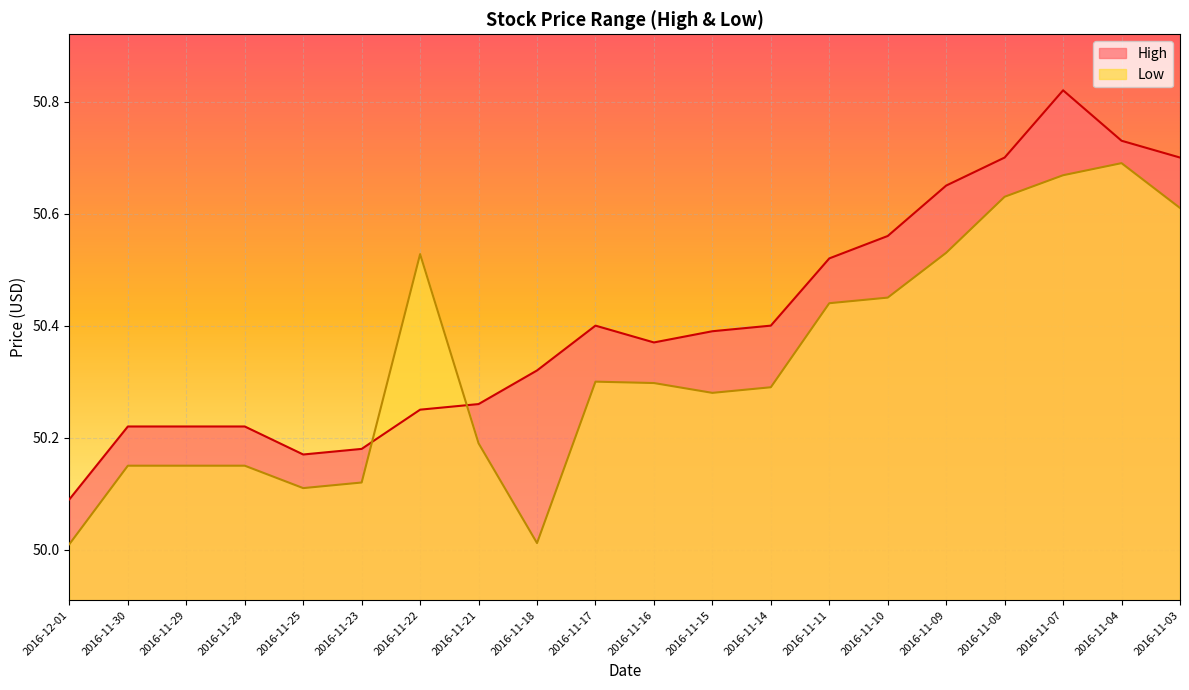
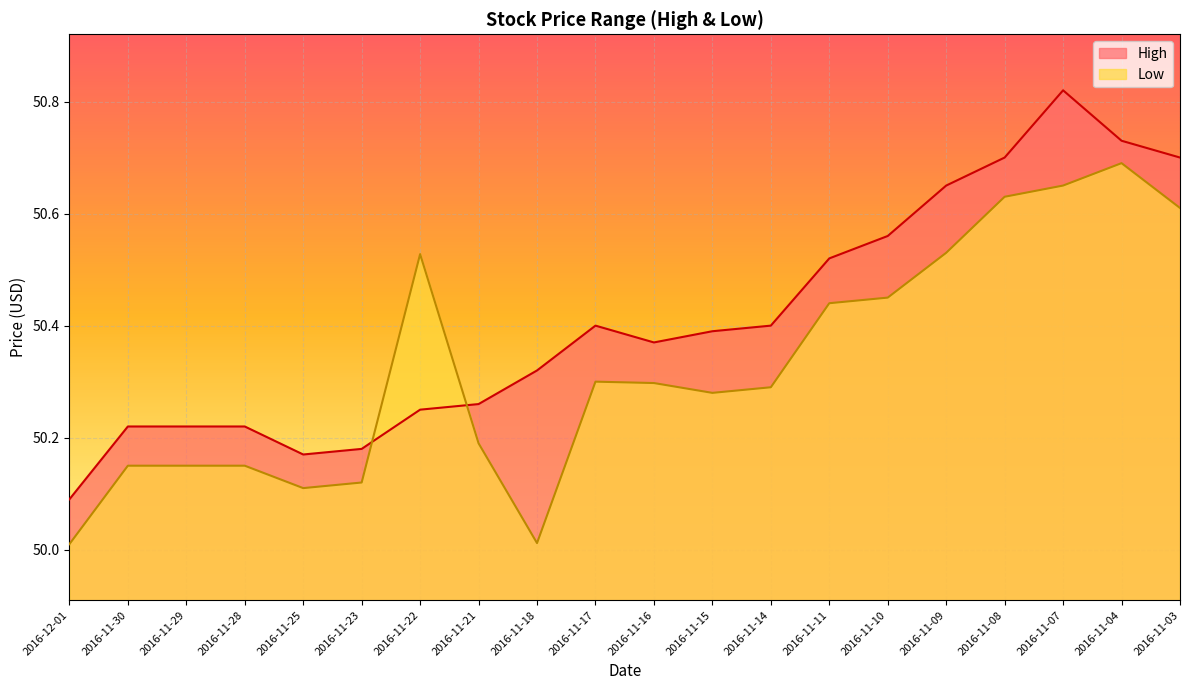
Low, 2016-11-07: 50.67 -> 50.65
